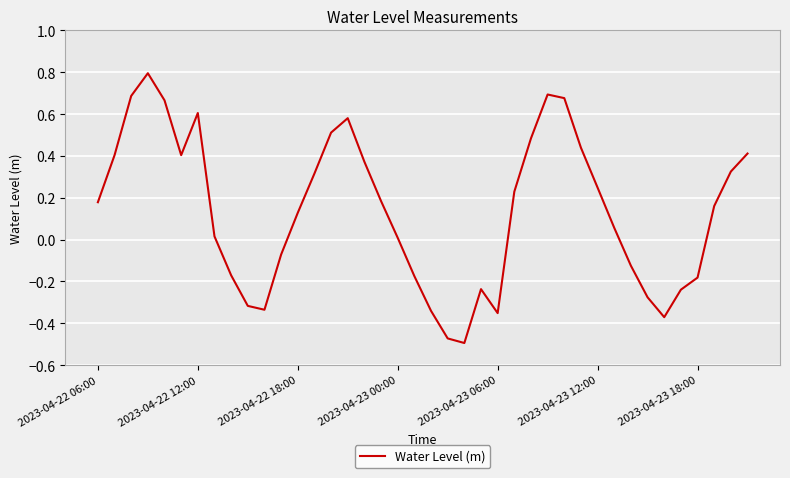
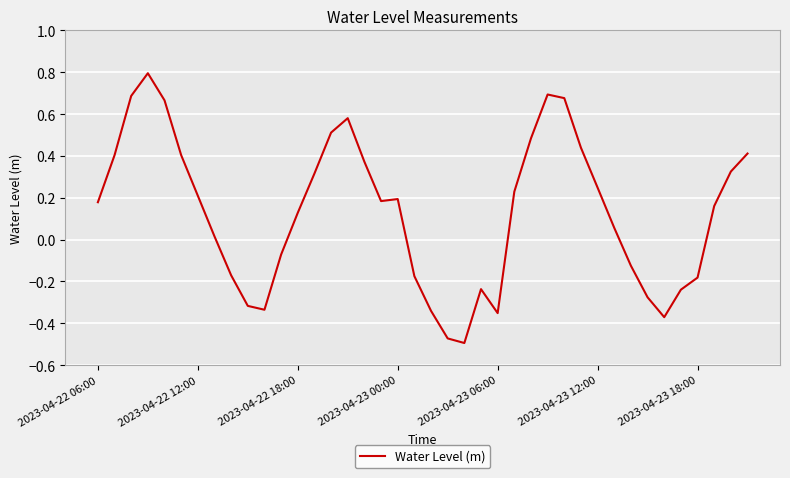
2023-04-22 12:00: 0.61 -> 0.21
2023-04-23 00:00: 0.01 -> 0.19
